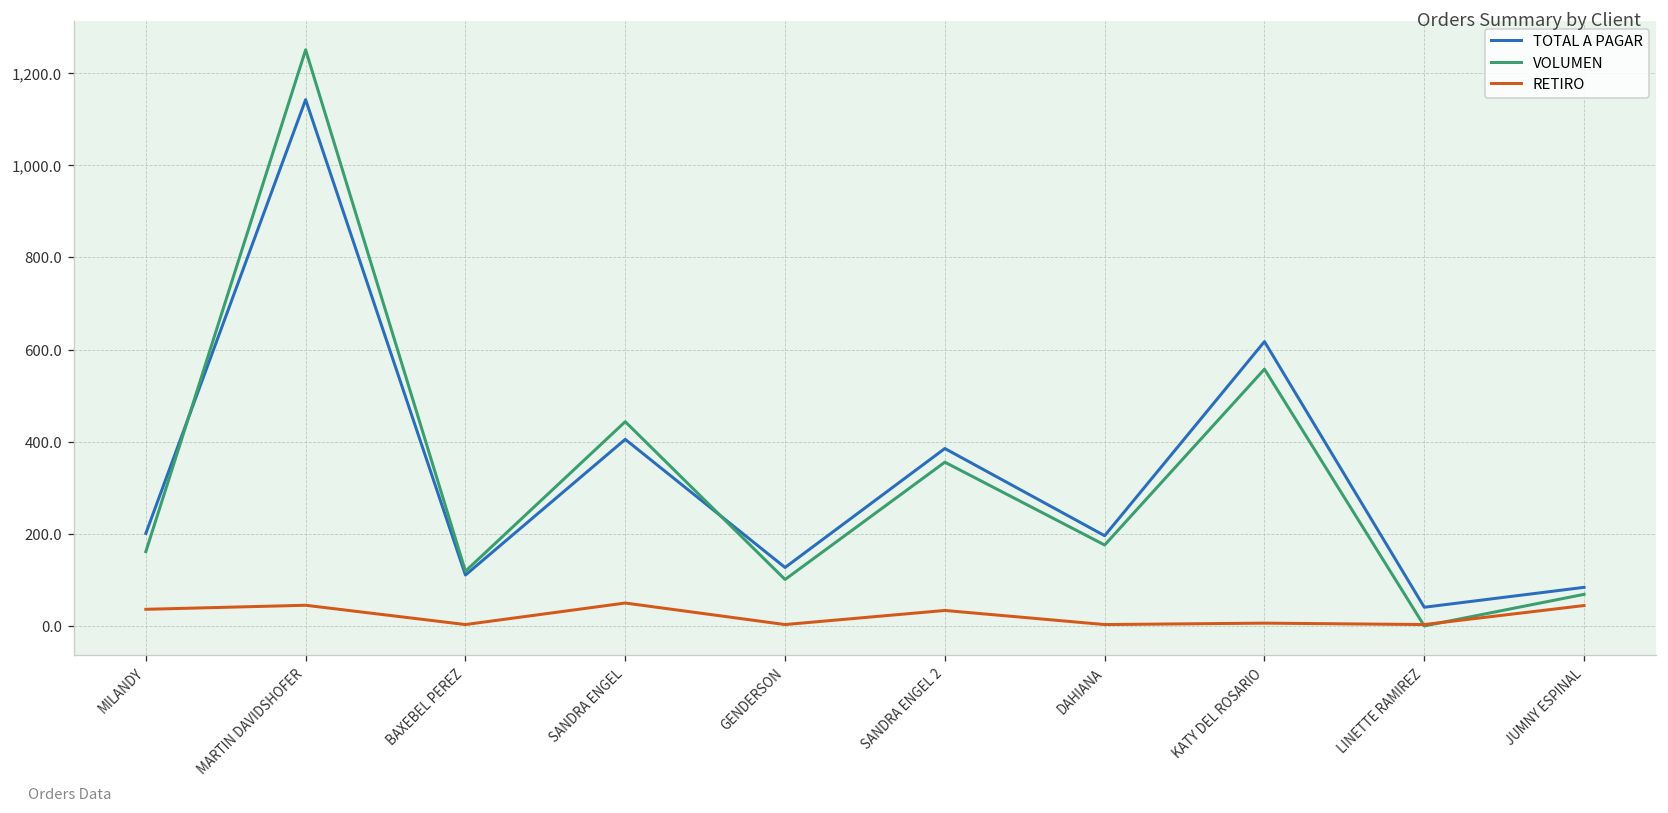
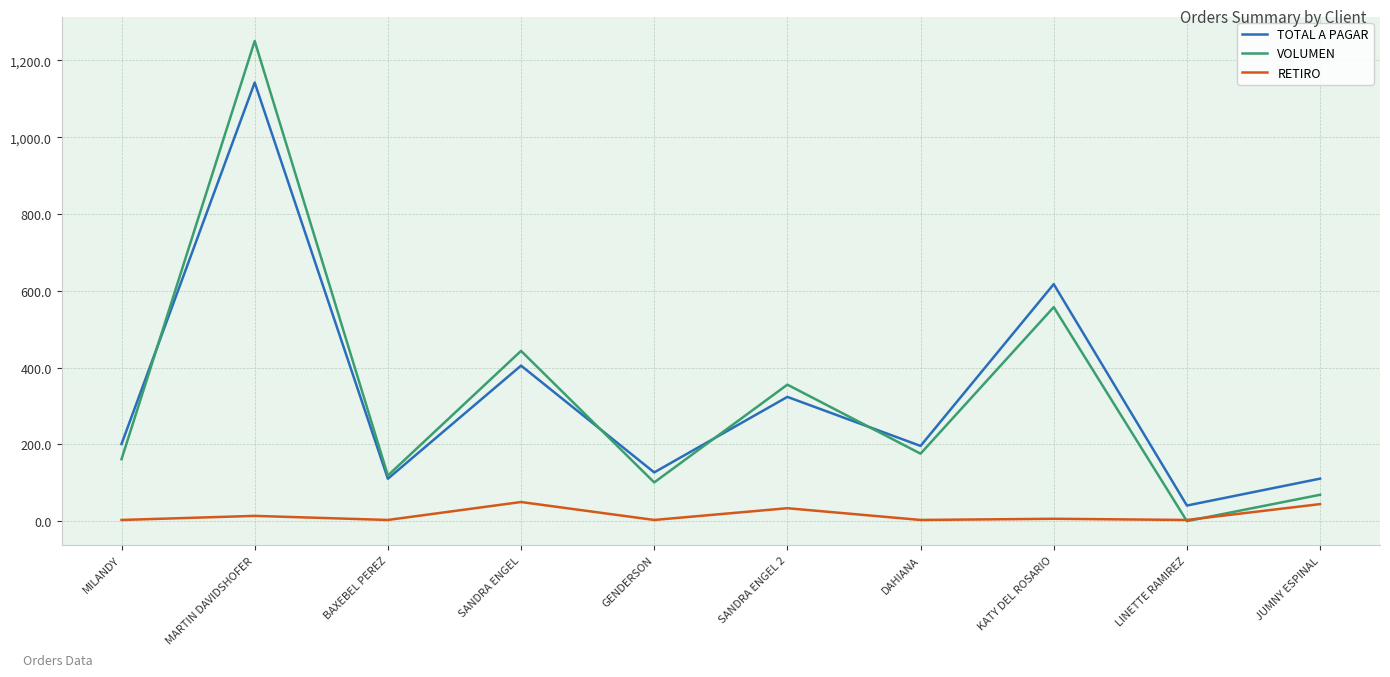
RETIRO, MILANDY: 40 -> 0
RETIRO, MARTIN DAVIDSHOFER: 40 -> 10
TOTAL A PAGAR, SANDRA ENGEL 2: 390 -> 320
TOTAL A PAGAR, JUMNY ESPINAL: 80 -> 110
